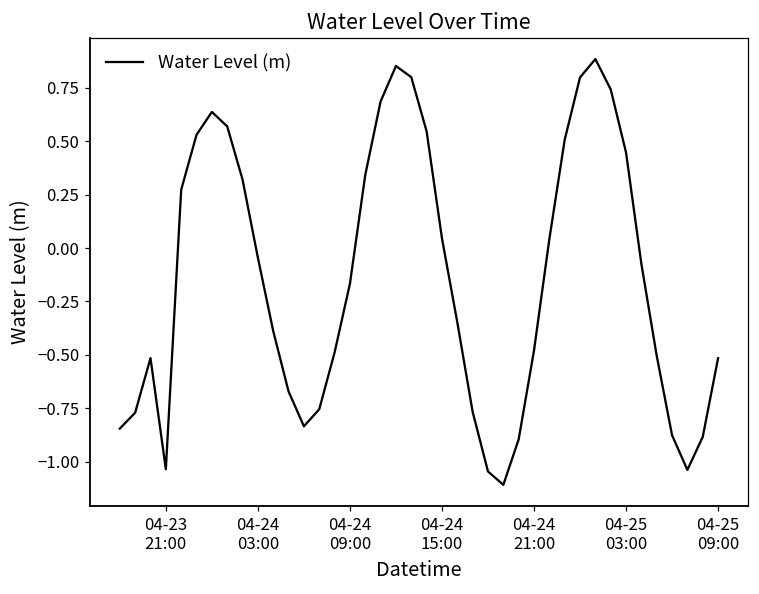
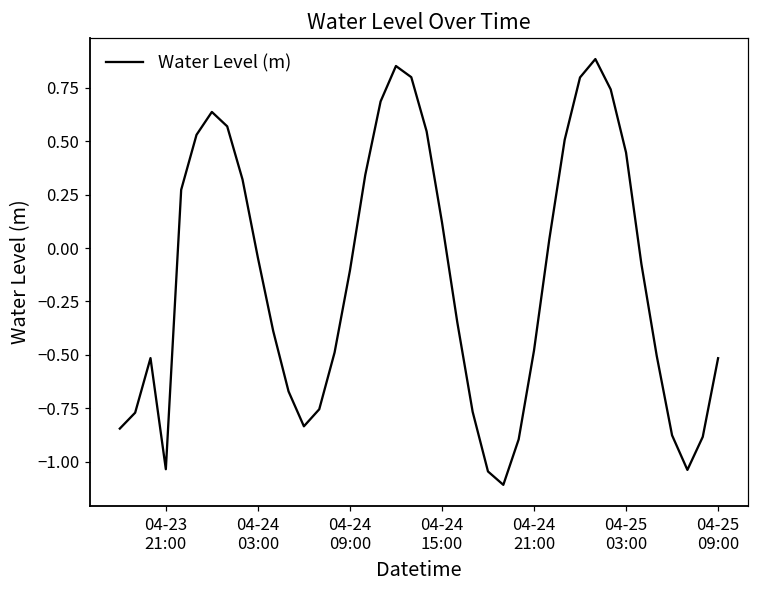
04-24 09:00: -0.17 -> -0.11
04-24 15:00: 0.05 -> 0.12
